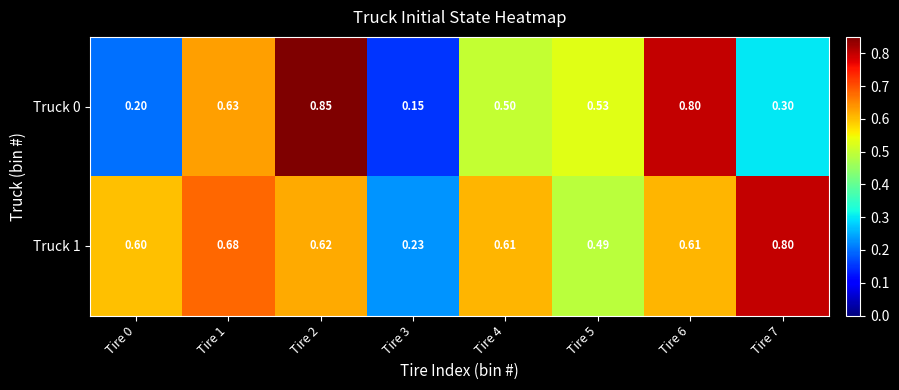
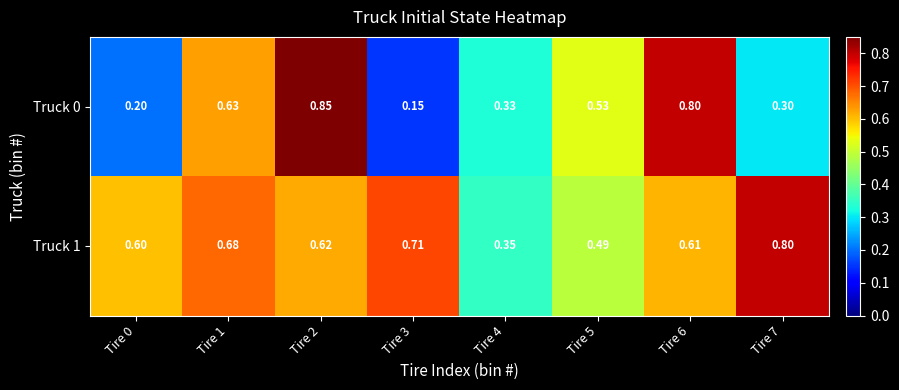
Truck 0, Tire 4: 0.50 -> 0.33
Truck 1, Tire 3: 0.23 -> 0.71
Truck 1, Tire 4: 0.61 -> 0.35
